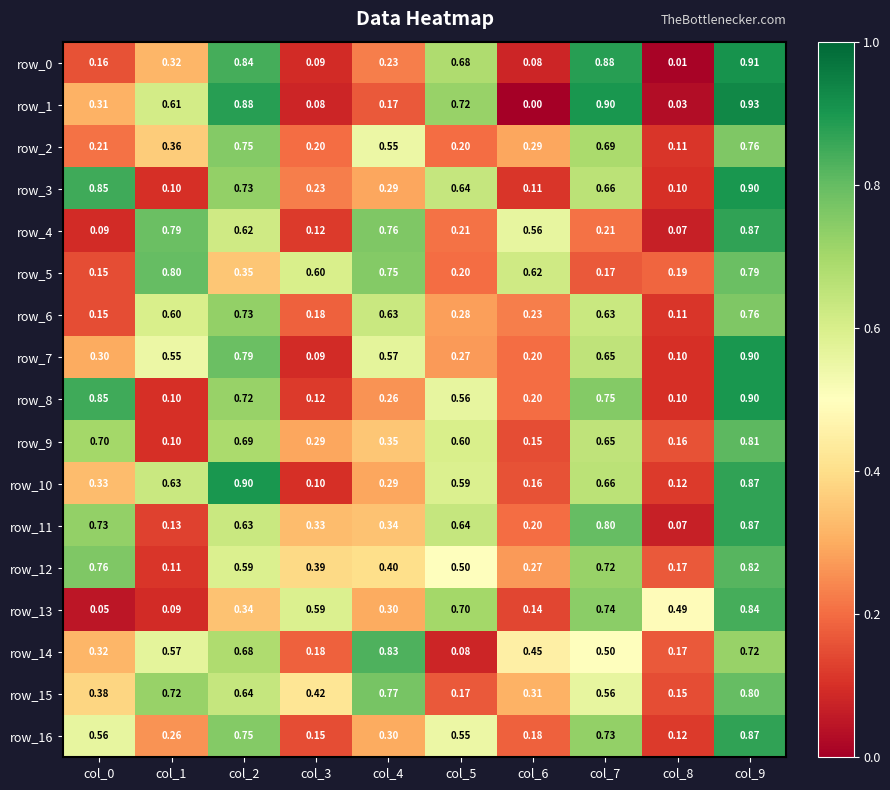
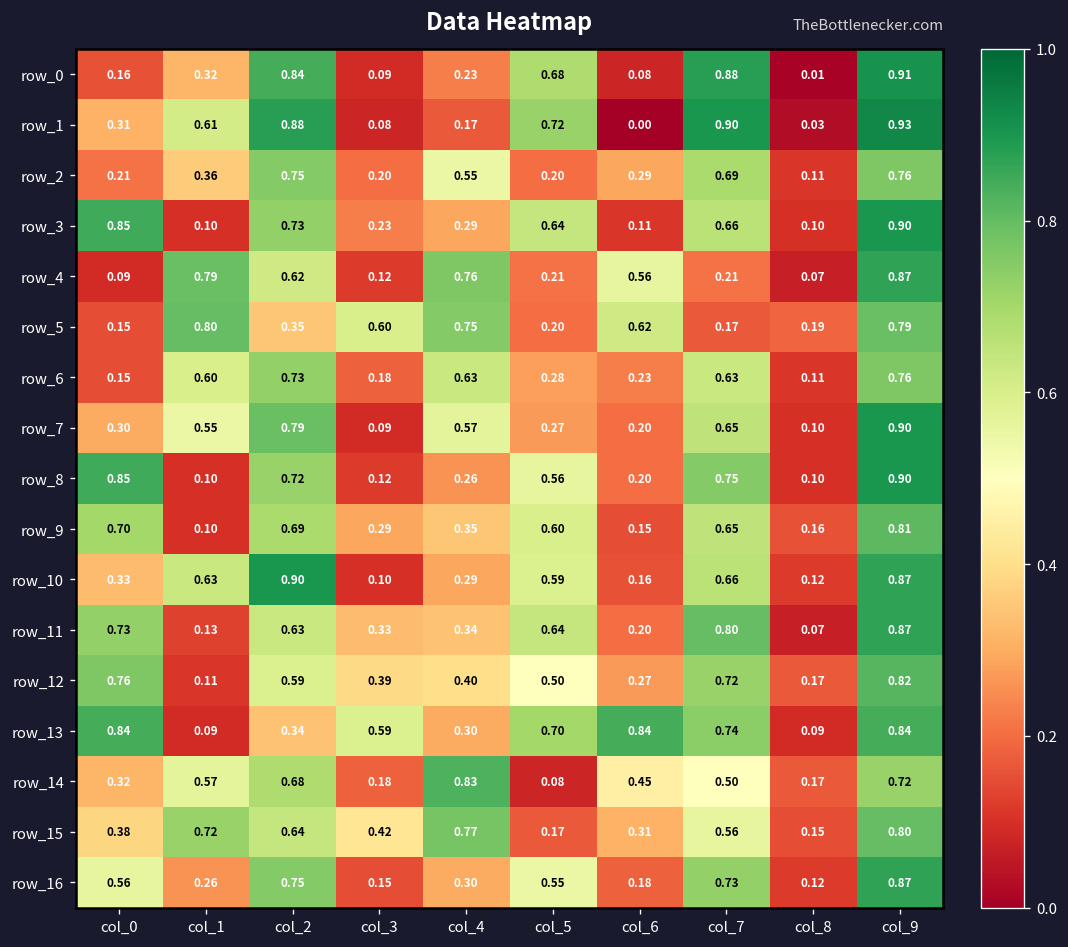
row_13, col_0: 0.05 -> 0.84
row_13, col_6: 0.14 -> 0.84
row_13, col_8: 0.49 -> 0.09
